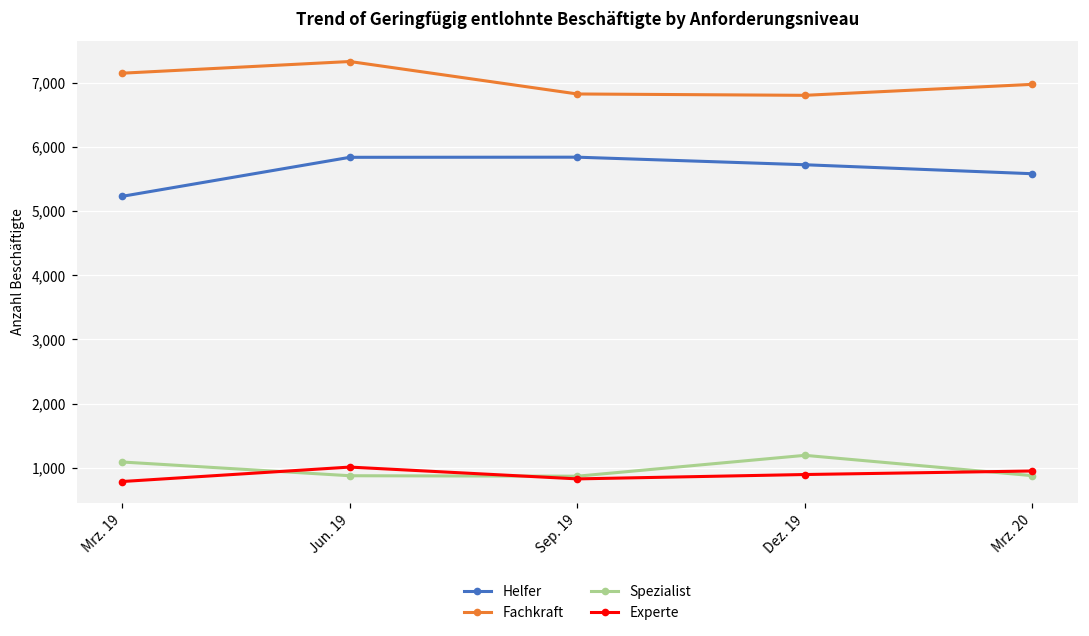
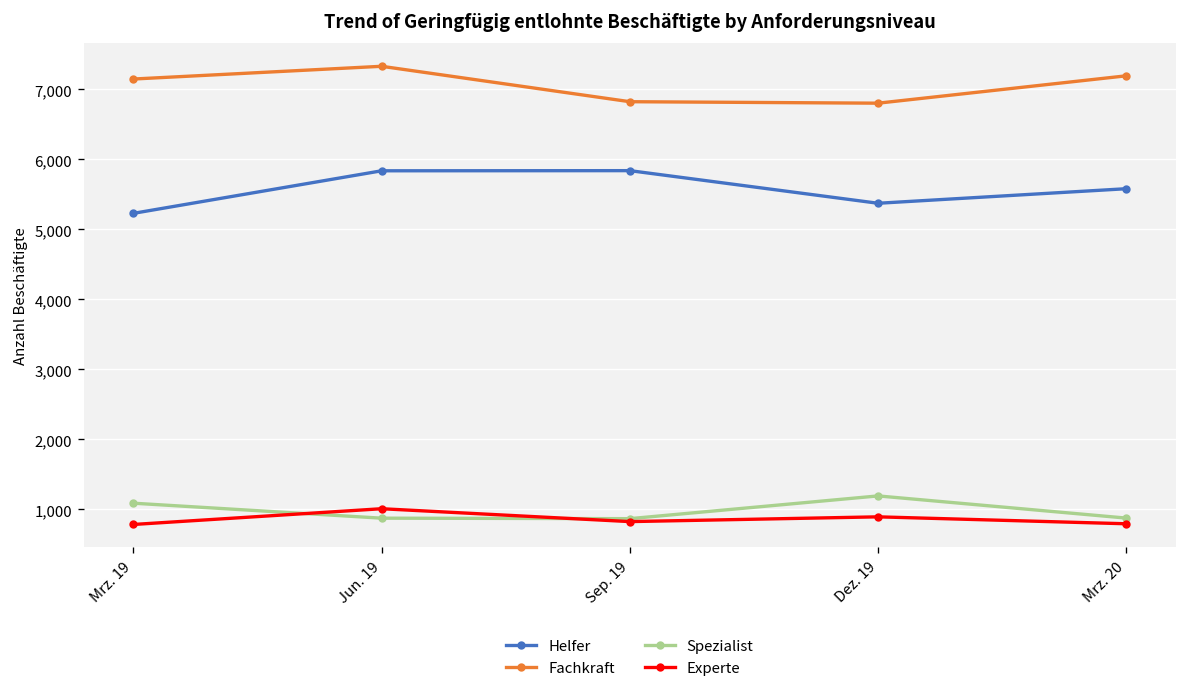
Helfer, Dez. 19: 5,700 -> 5,400
Fachkraft, Mrz. 20: 7,000 -> 7,200
Experte, Mrz. 20: 900 -> 800
